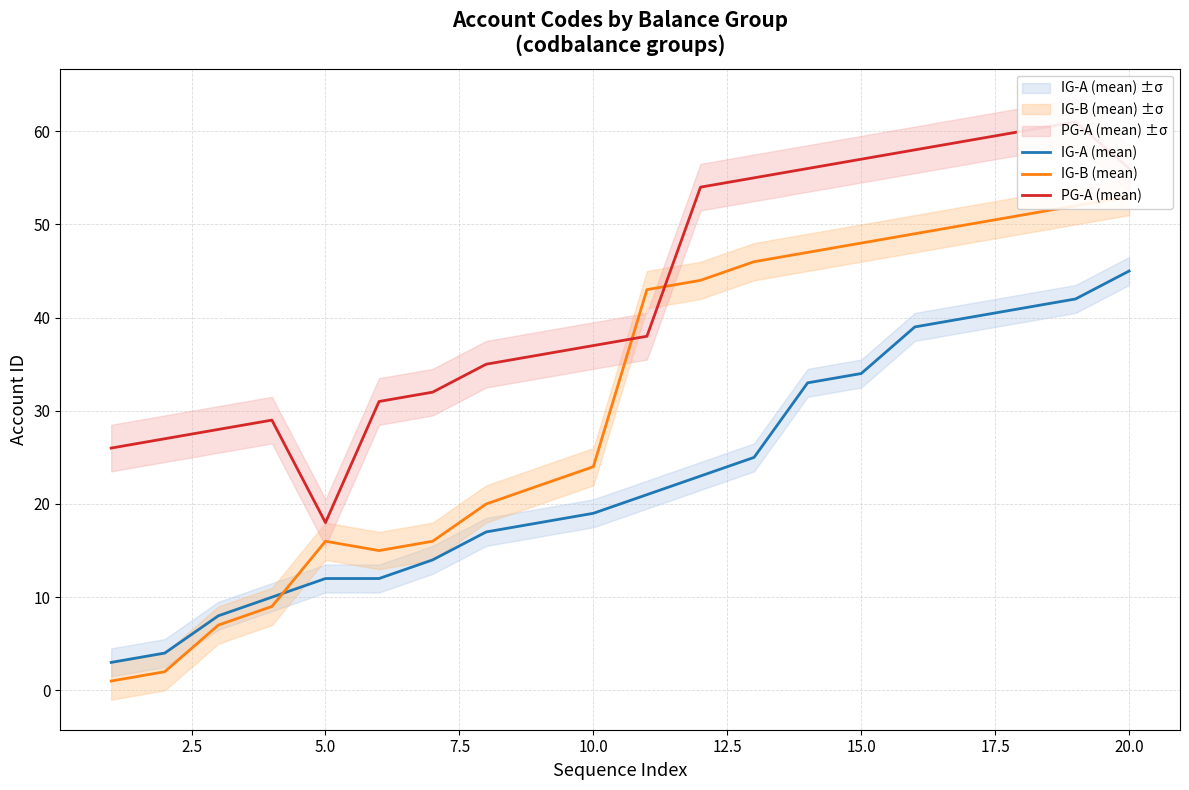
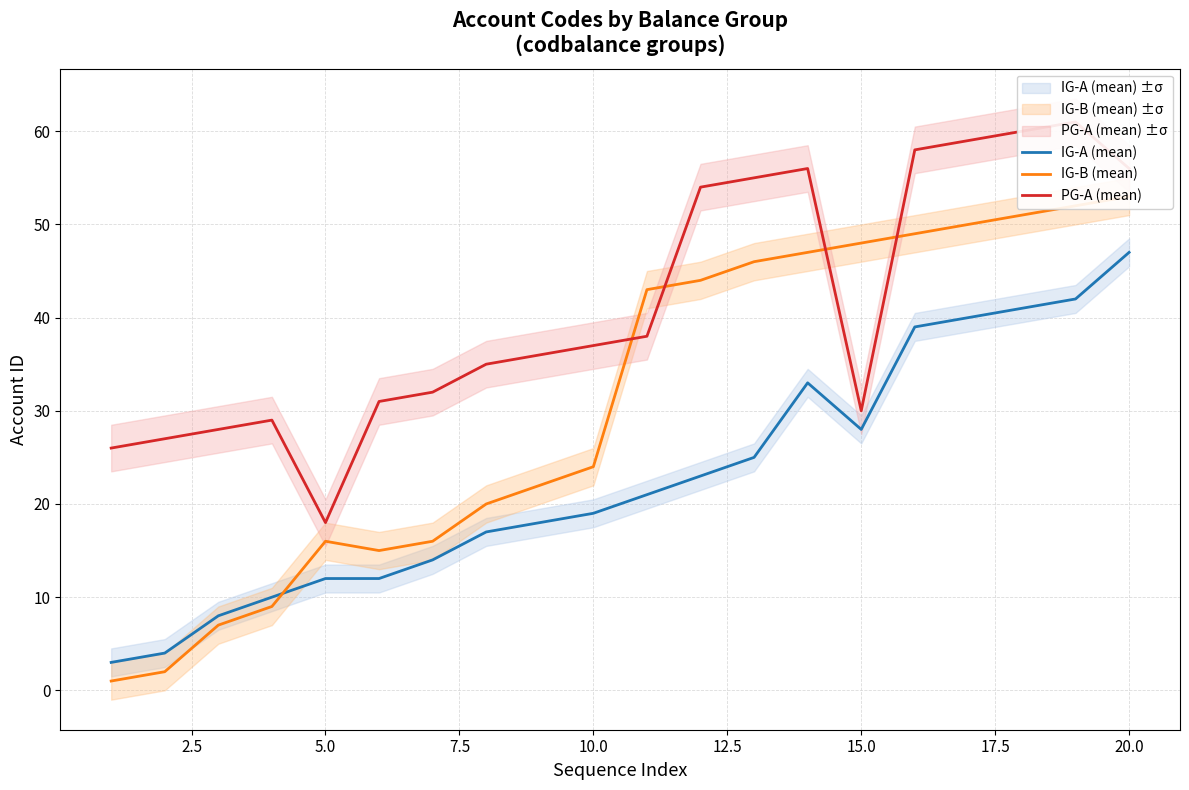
IG-A (mean), 15.0: 34 -> 28
PG-A (mean), 15.0: 57 -> 30
IG-A (mean), 20.0: 45 -> 47
